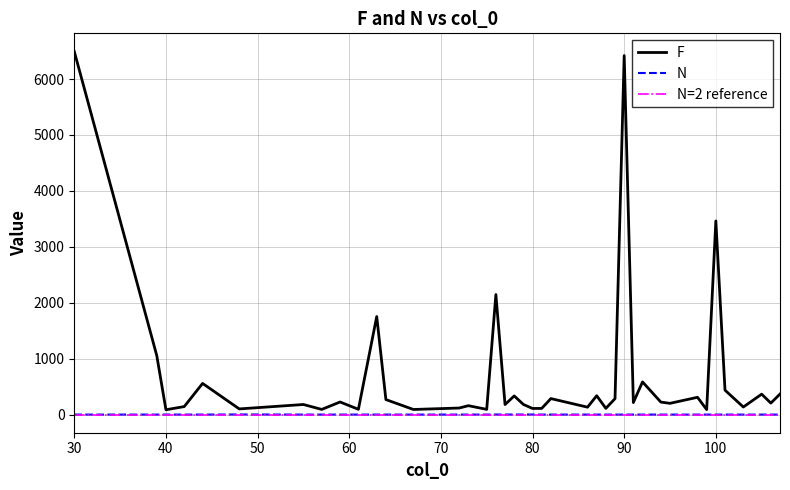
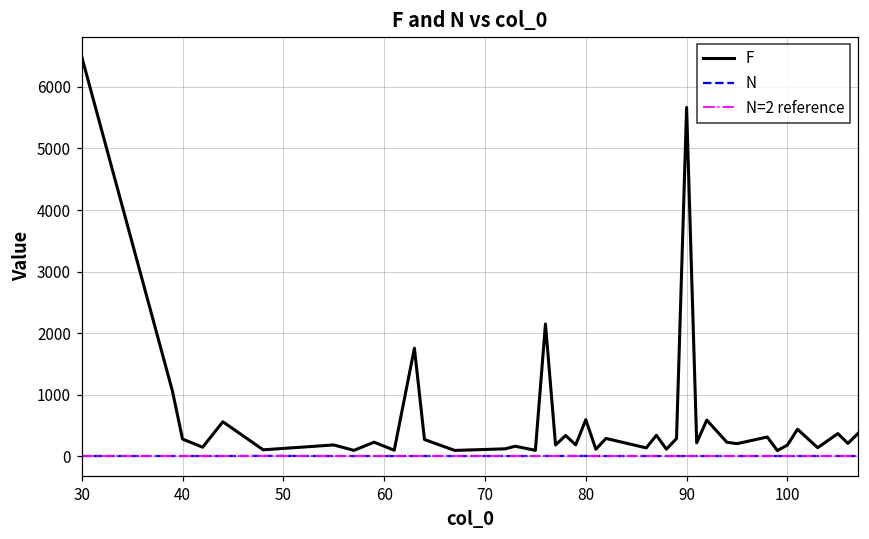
F, 40: 100 -> 300
F, 80: 100 -> 600
F, 90: 6400 -> 5700
F, 100: 3500 -> 200
